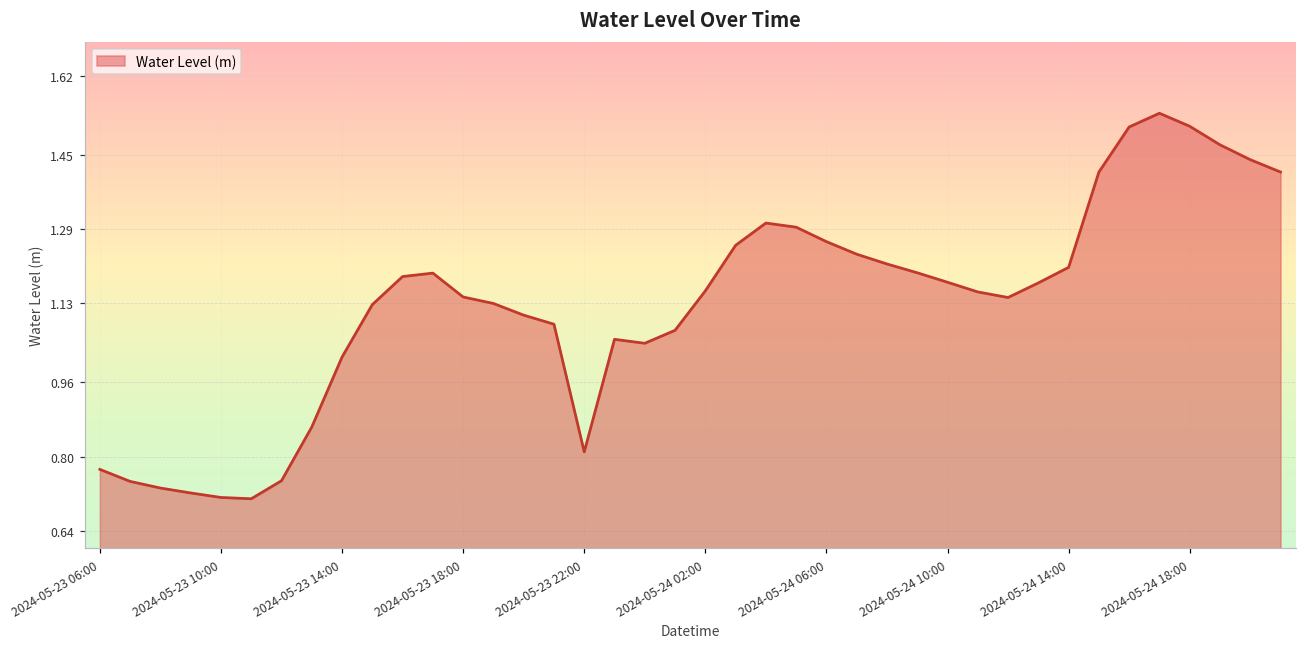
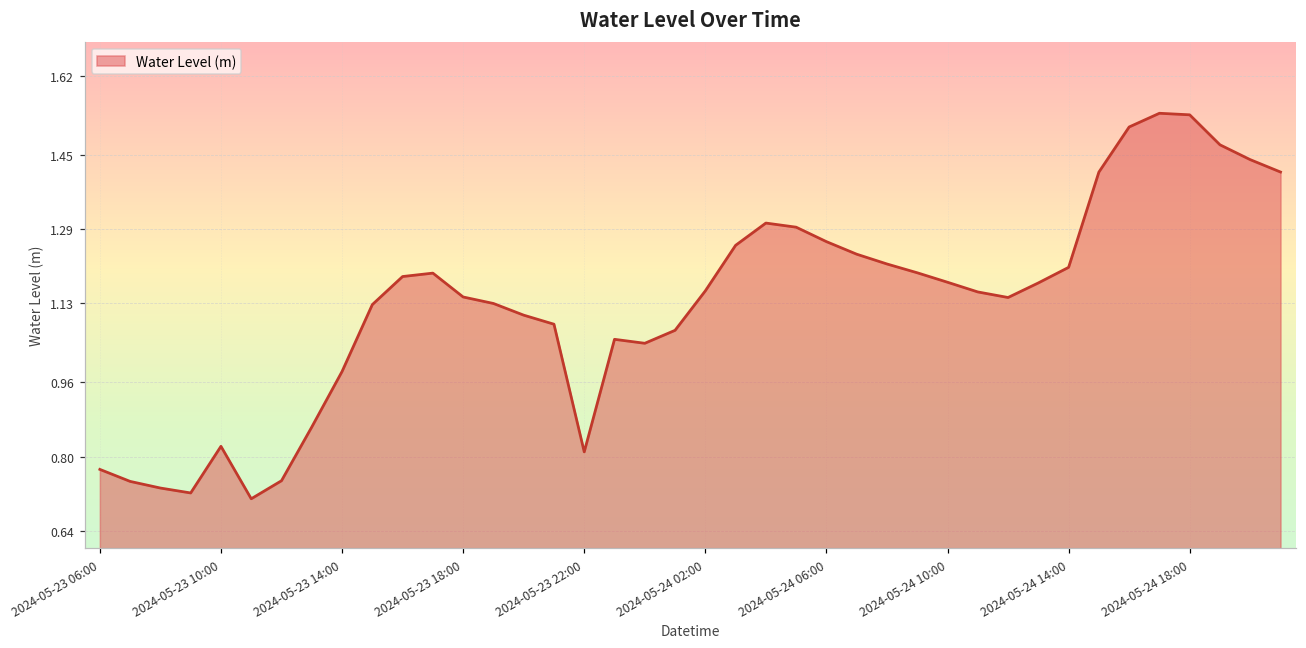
2024-05-23 10:00: 0.71 -> 0.82
2024-05-23 14:00: 1.01 -> 0.98
2024-05-24 18:00: 1.51 -> 1.54
